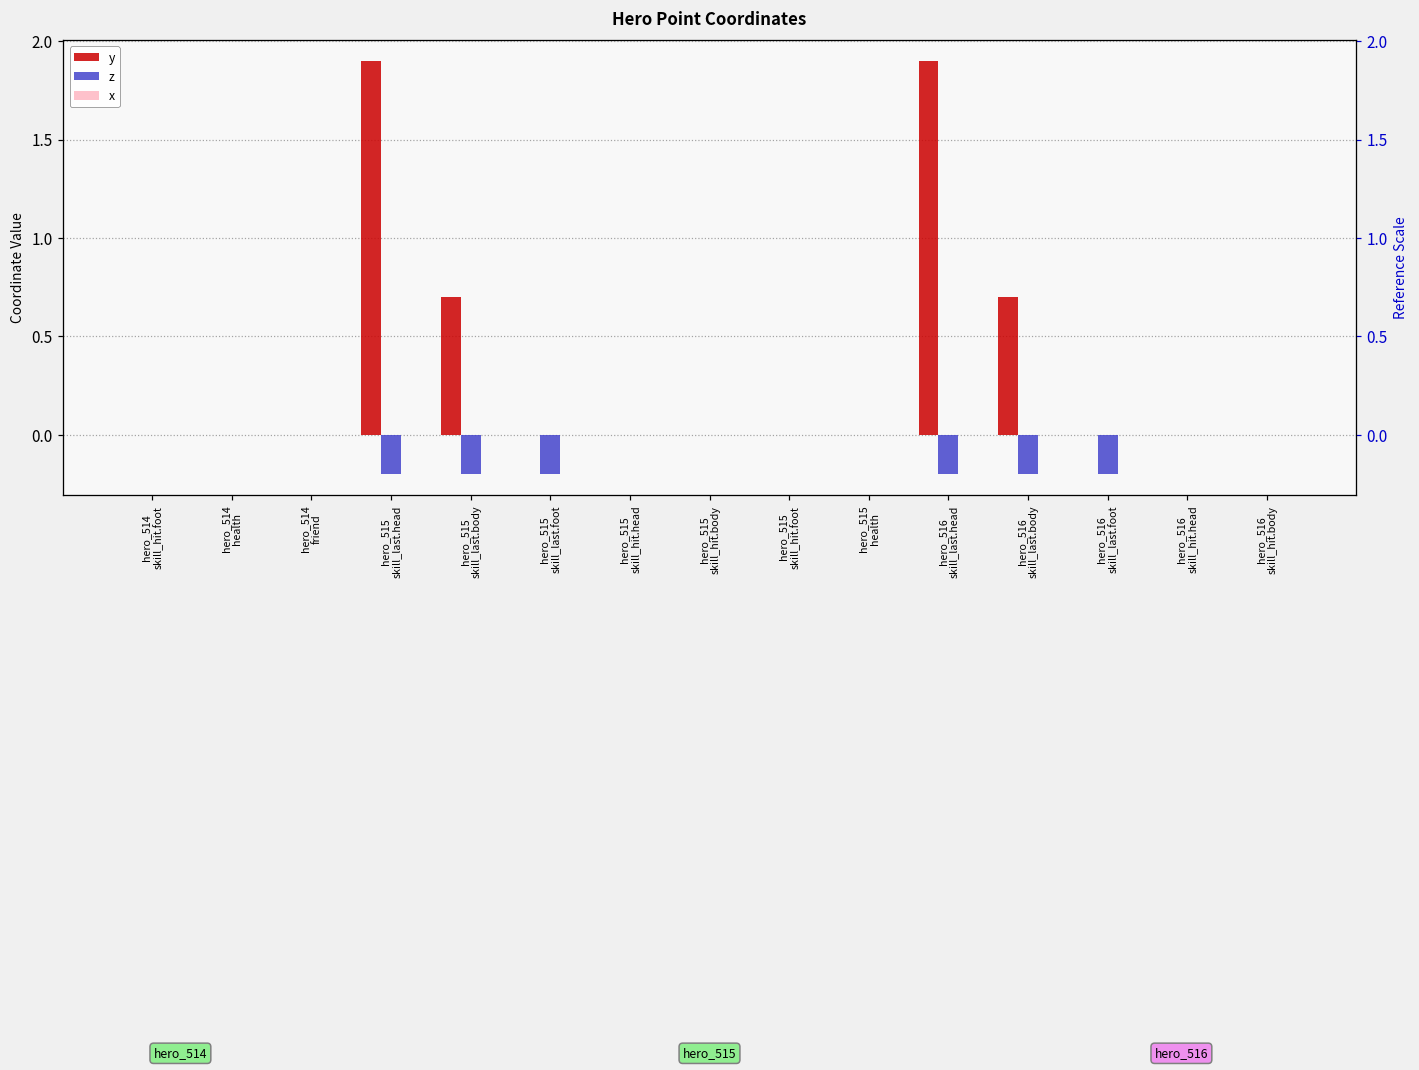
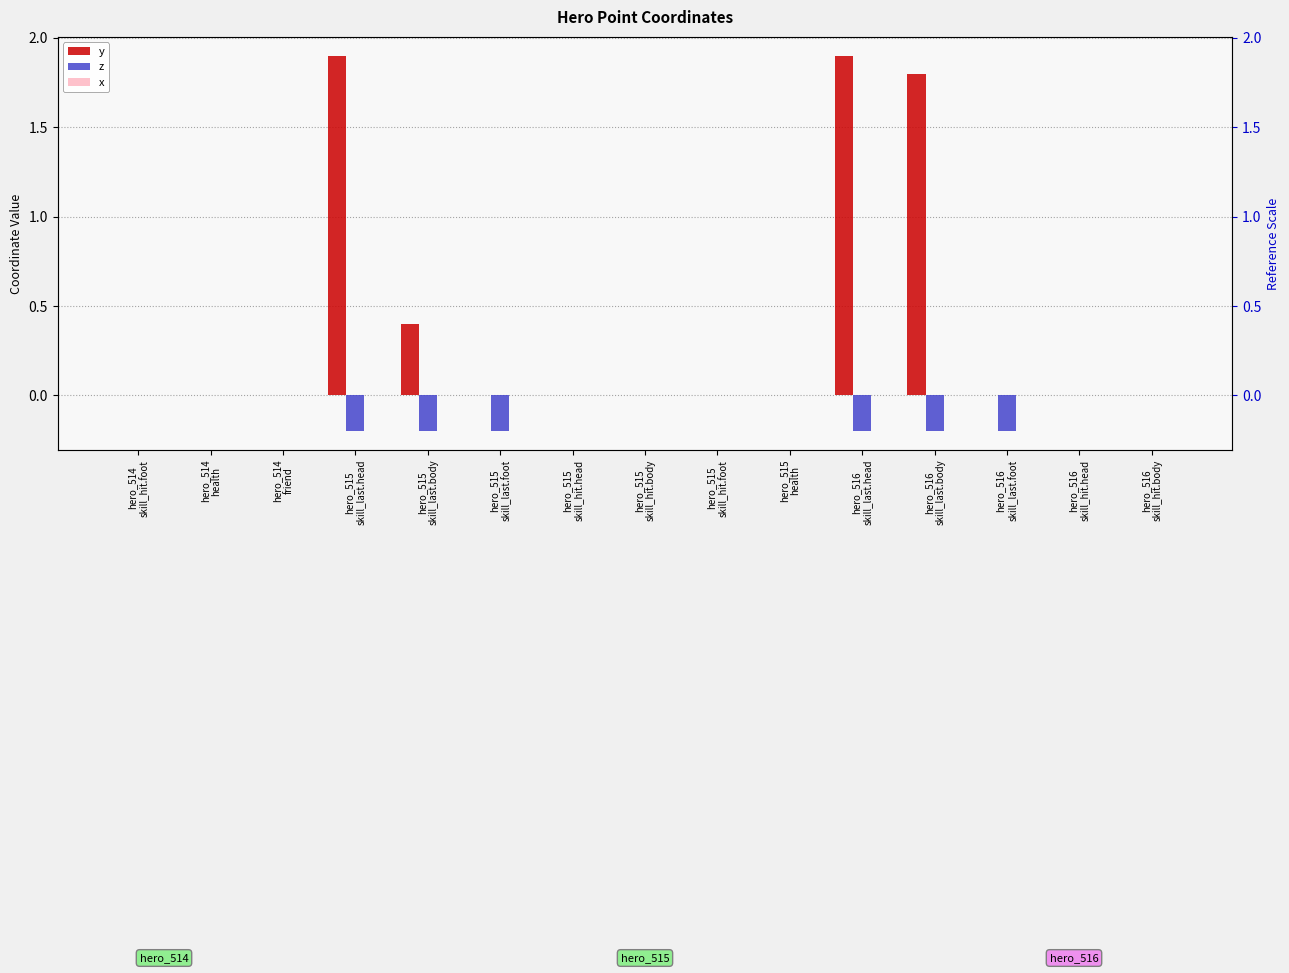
y, hero_515 skill_last.body: 0.7 -> 0.4
y, hero_516 skill_last.body: 0.7 -> 1.8
